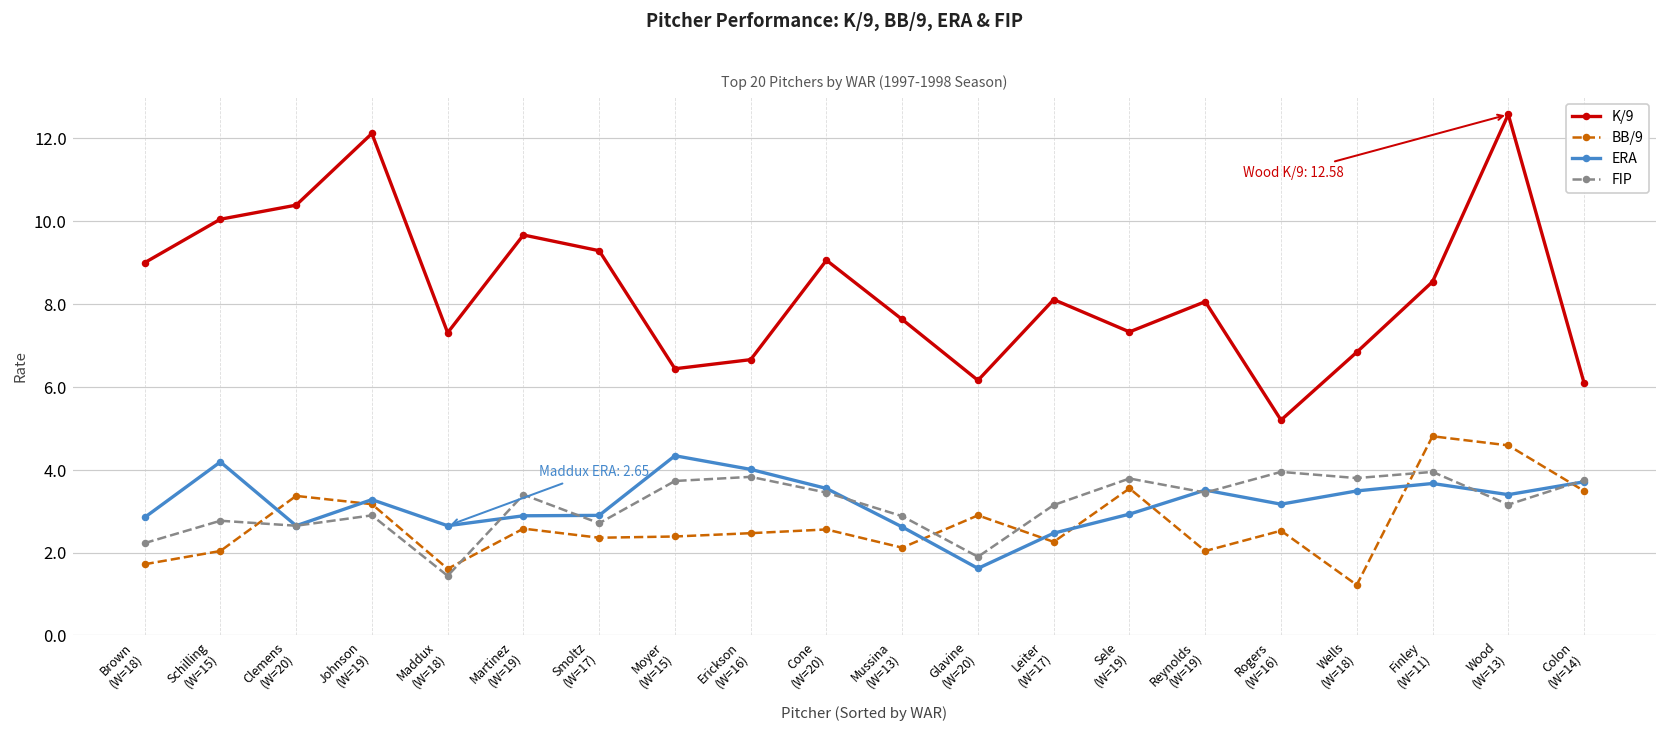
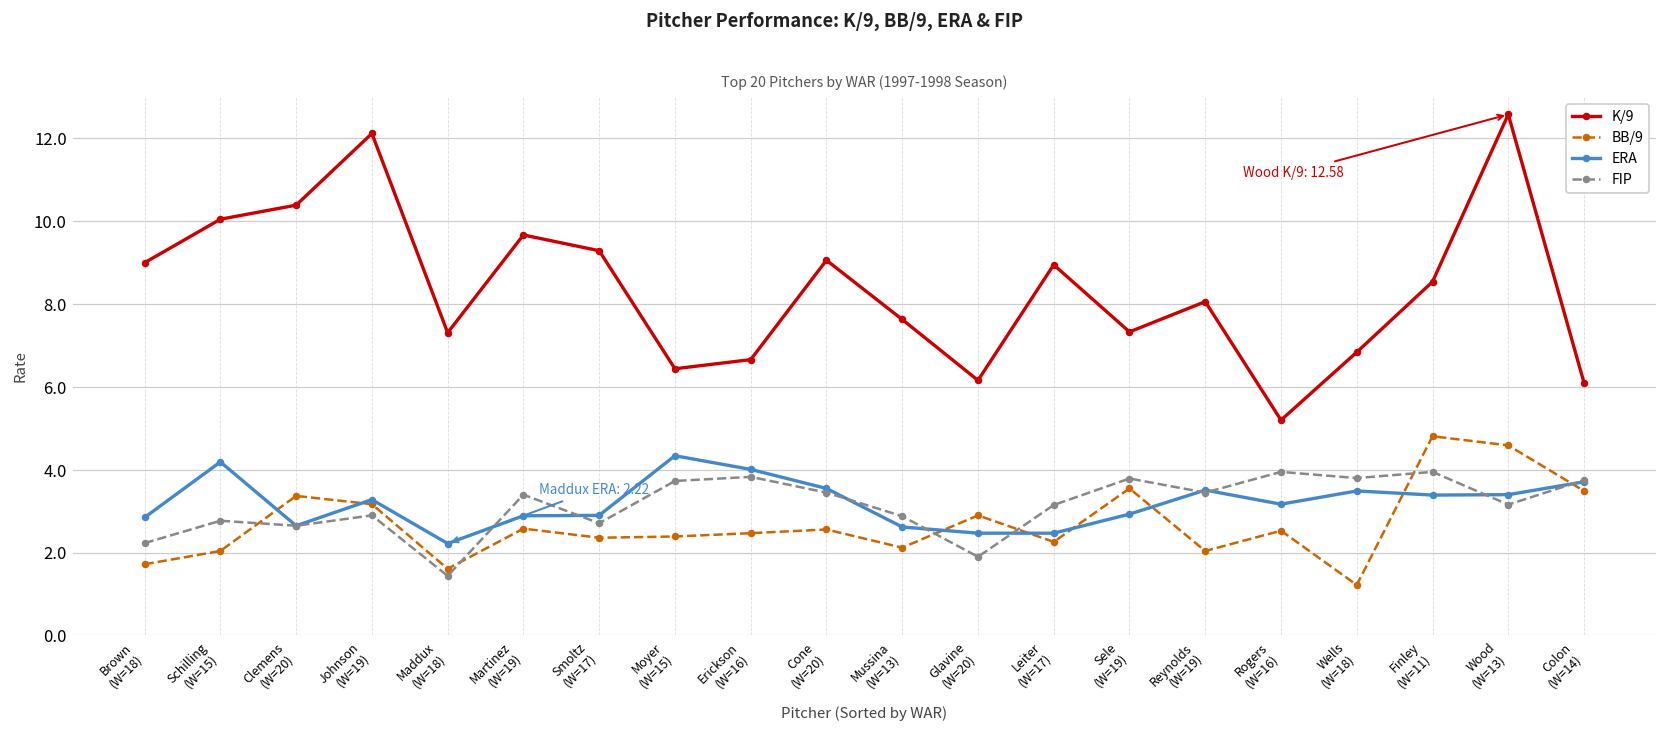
ERA, Maddux (W=18): 2.65 -> 2.22
ERA, Glavine (W=20): 1.6 -> 2.5
K/9, Leiter (W=17): 8.1 -> 9.0
ERA, Finley (W=11): 3.7 -> 3.4
